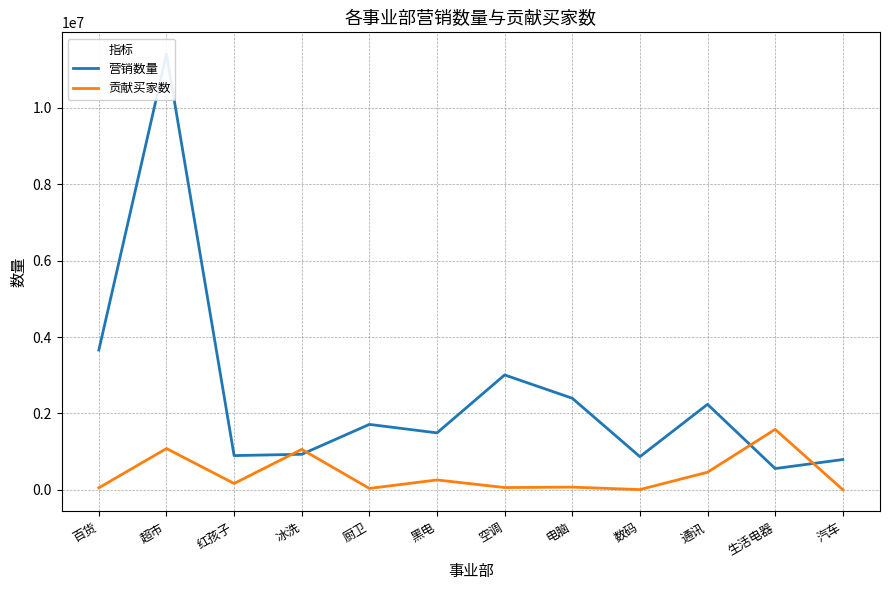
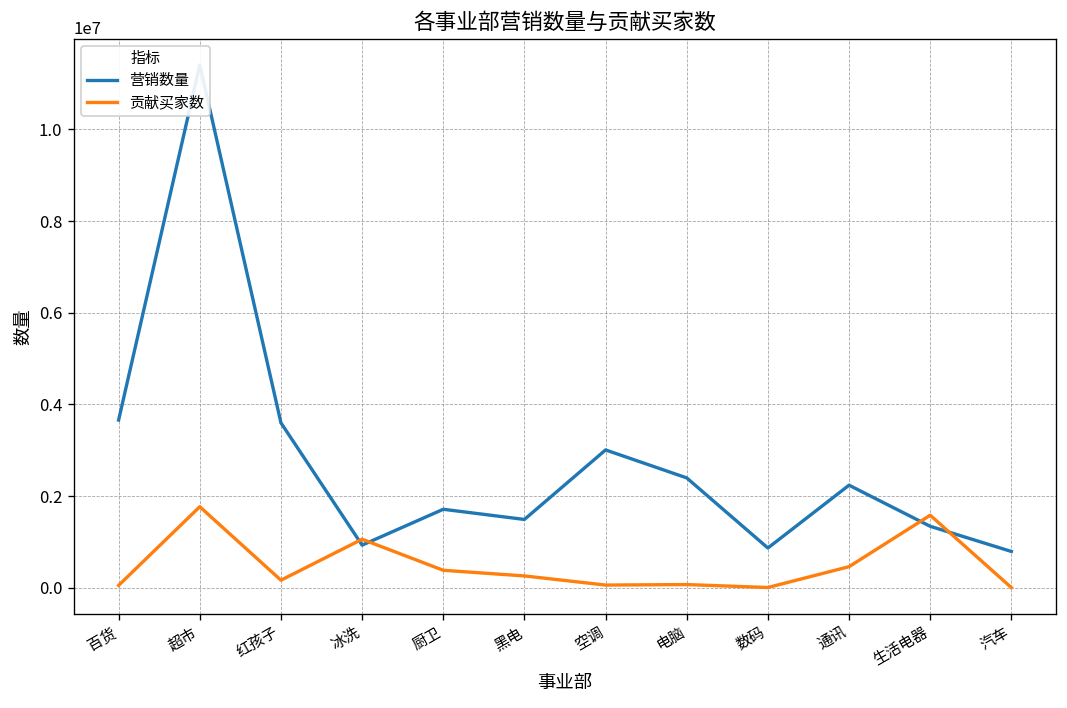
贡献买家数, 超市: 1100000 -> 1800000
营销数量, 红孩子: 900000 -> 3600000
贡献买家数, 厨卫: 0 -> 400000
营销数量, 生活电器: 600000 -> 1300000
